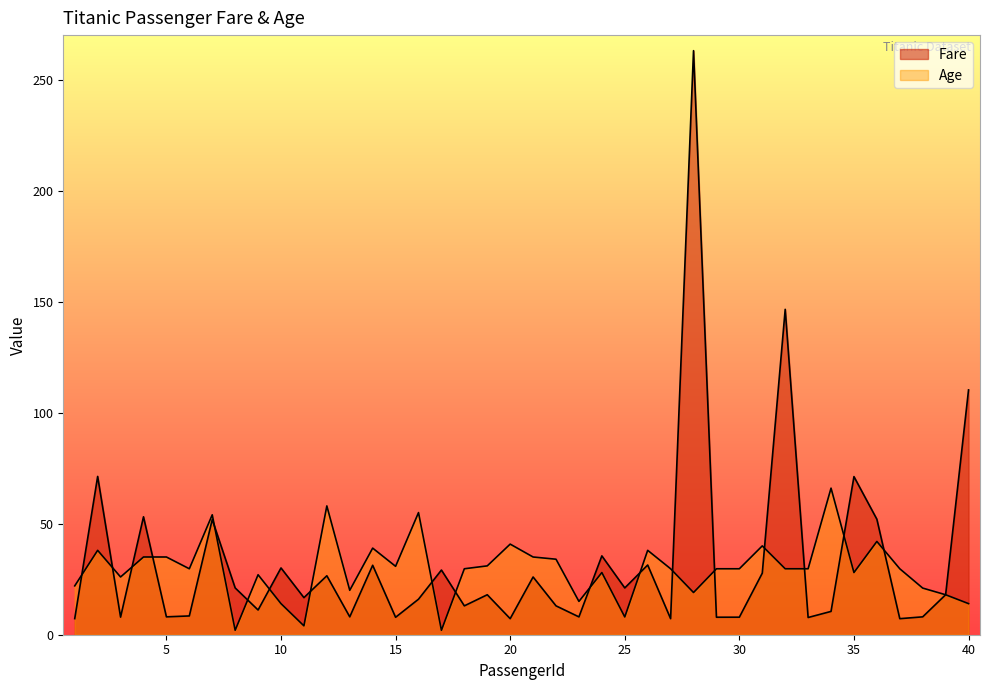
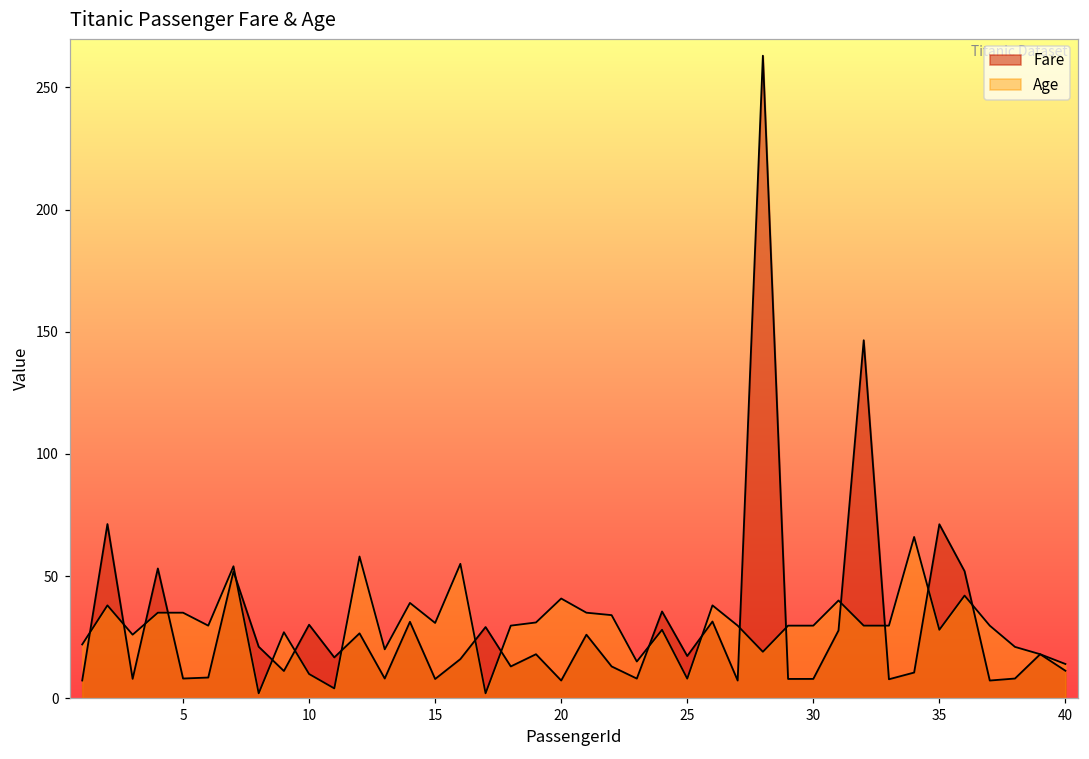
Age, 10: 14 -> 10
Fare, 25: 21 -> 17
Fare, 40: 110 -> 11
